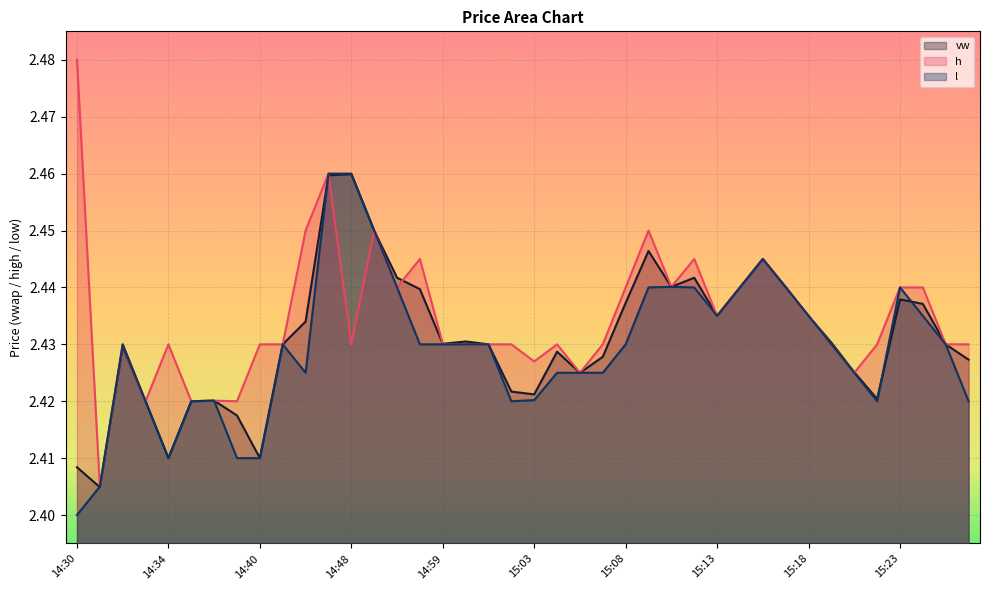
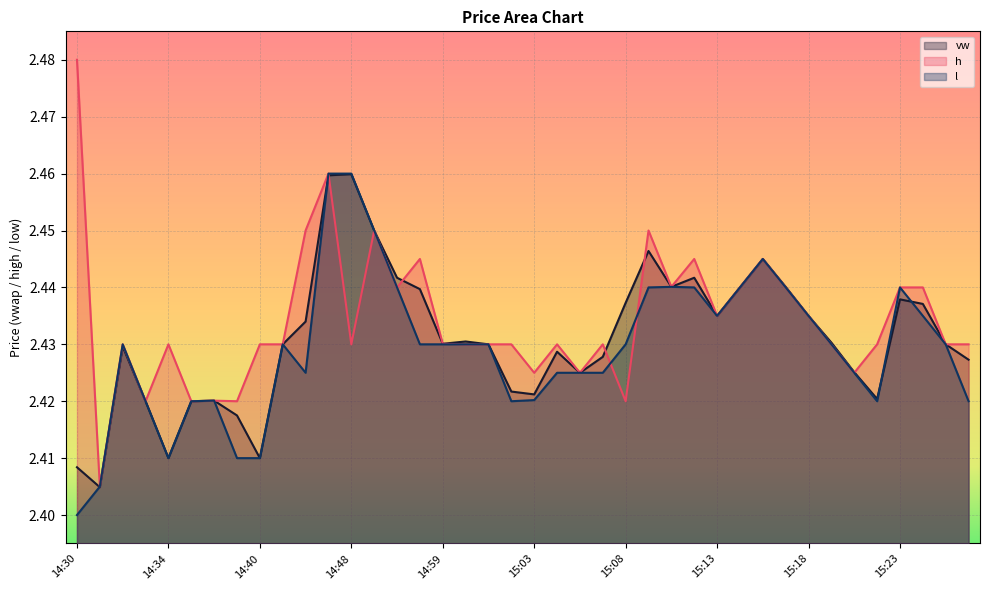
h, 15:03: 2.427 -> 2.425
h, 15:08: 2.44 -> 2.42
